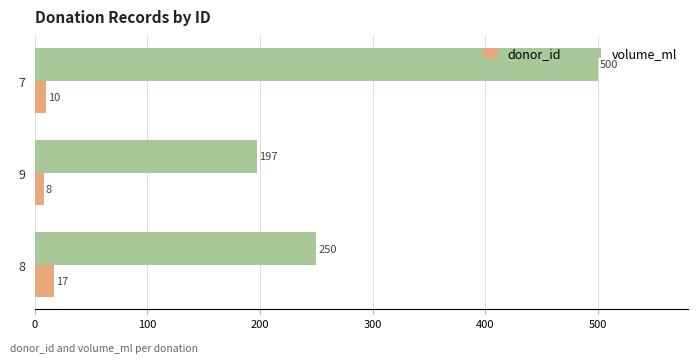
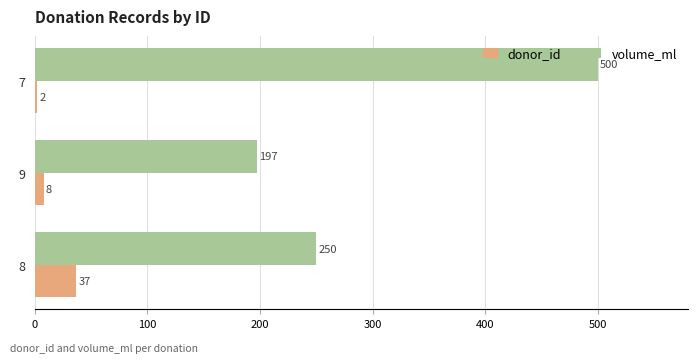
donor_id, 7: 10 -> 2
donor_id, 8: 17 -> 37
